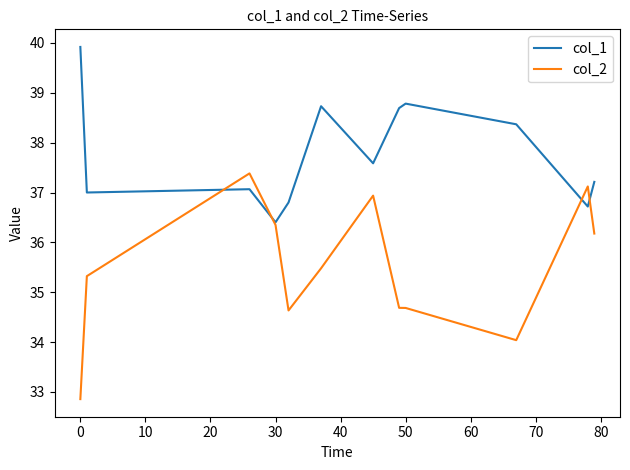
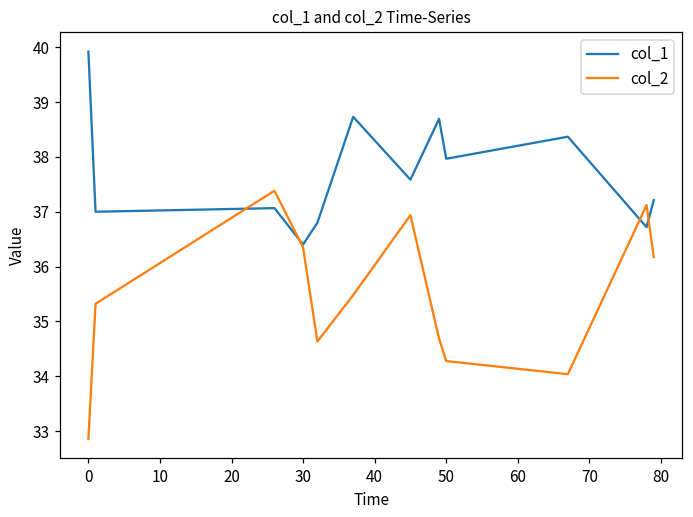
col_1, 50: 38.8 -> 38.0
col_2, 50: 34.7 -> 34.3
